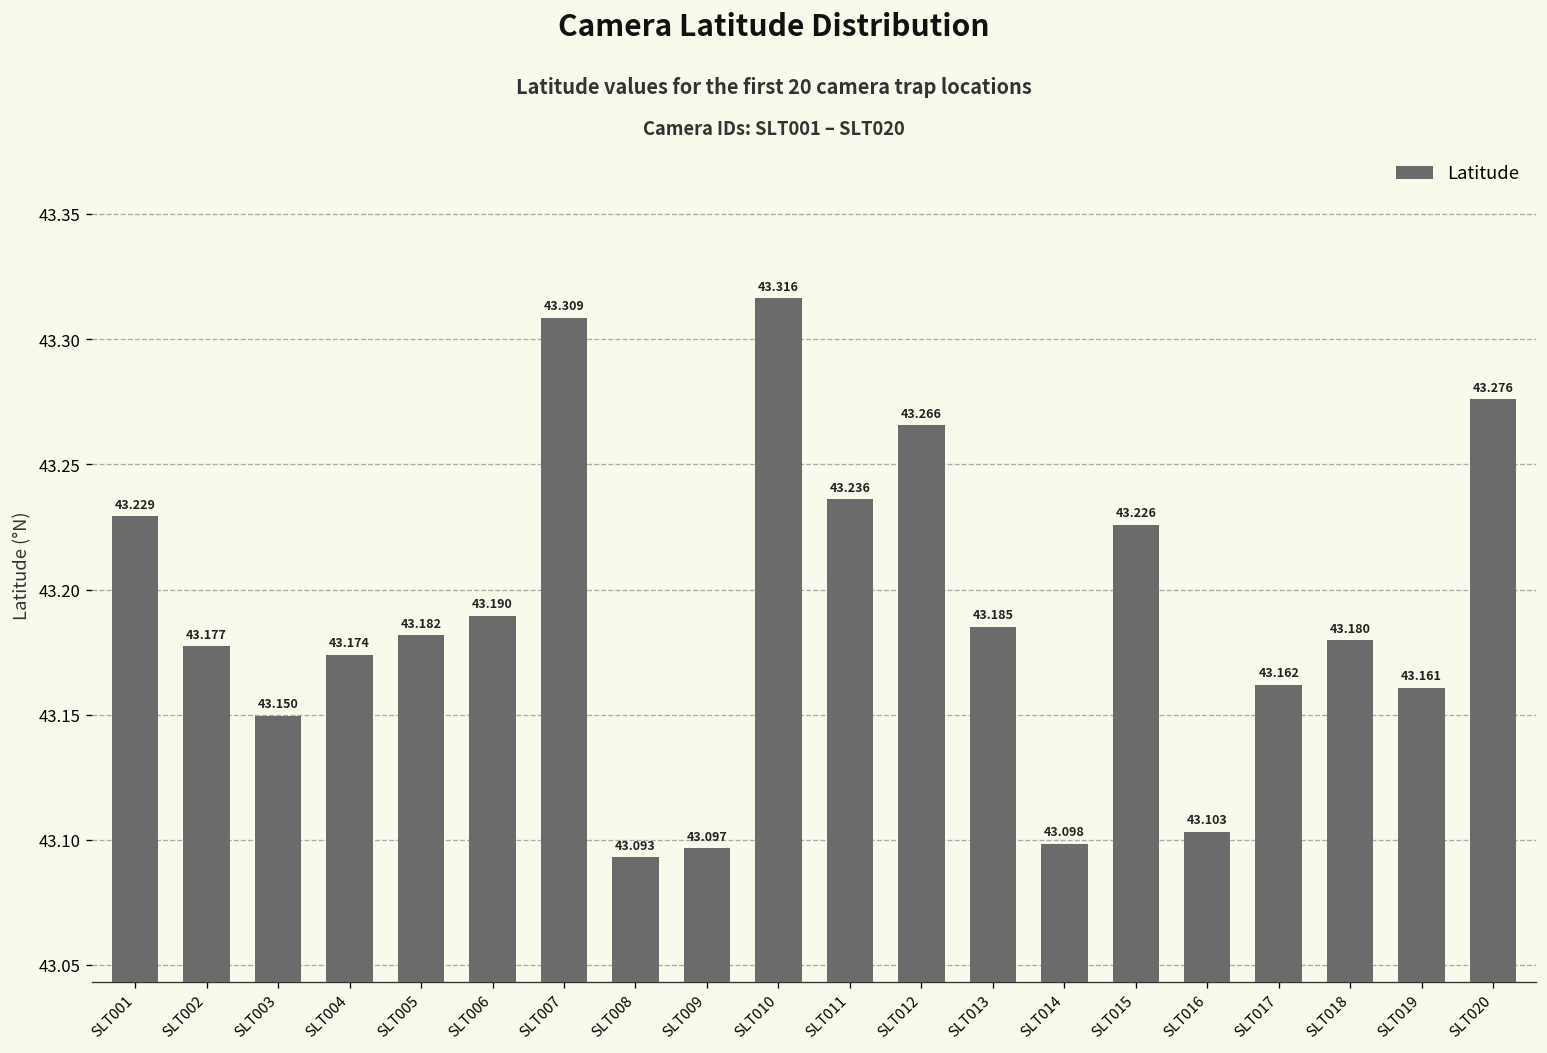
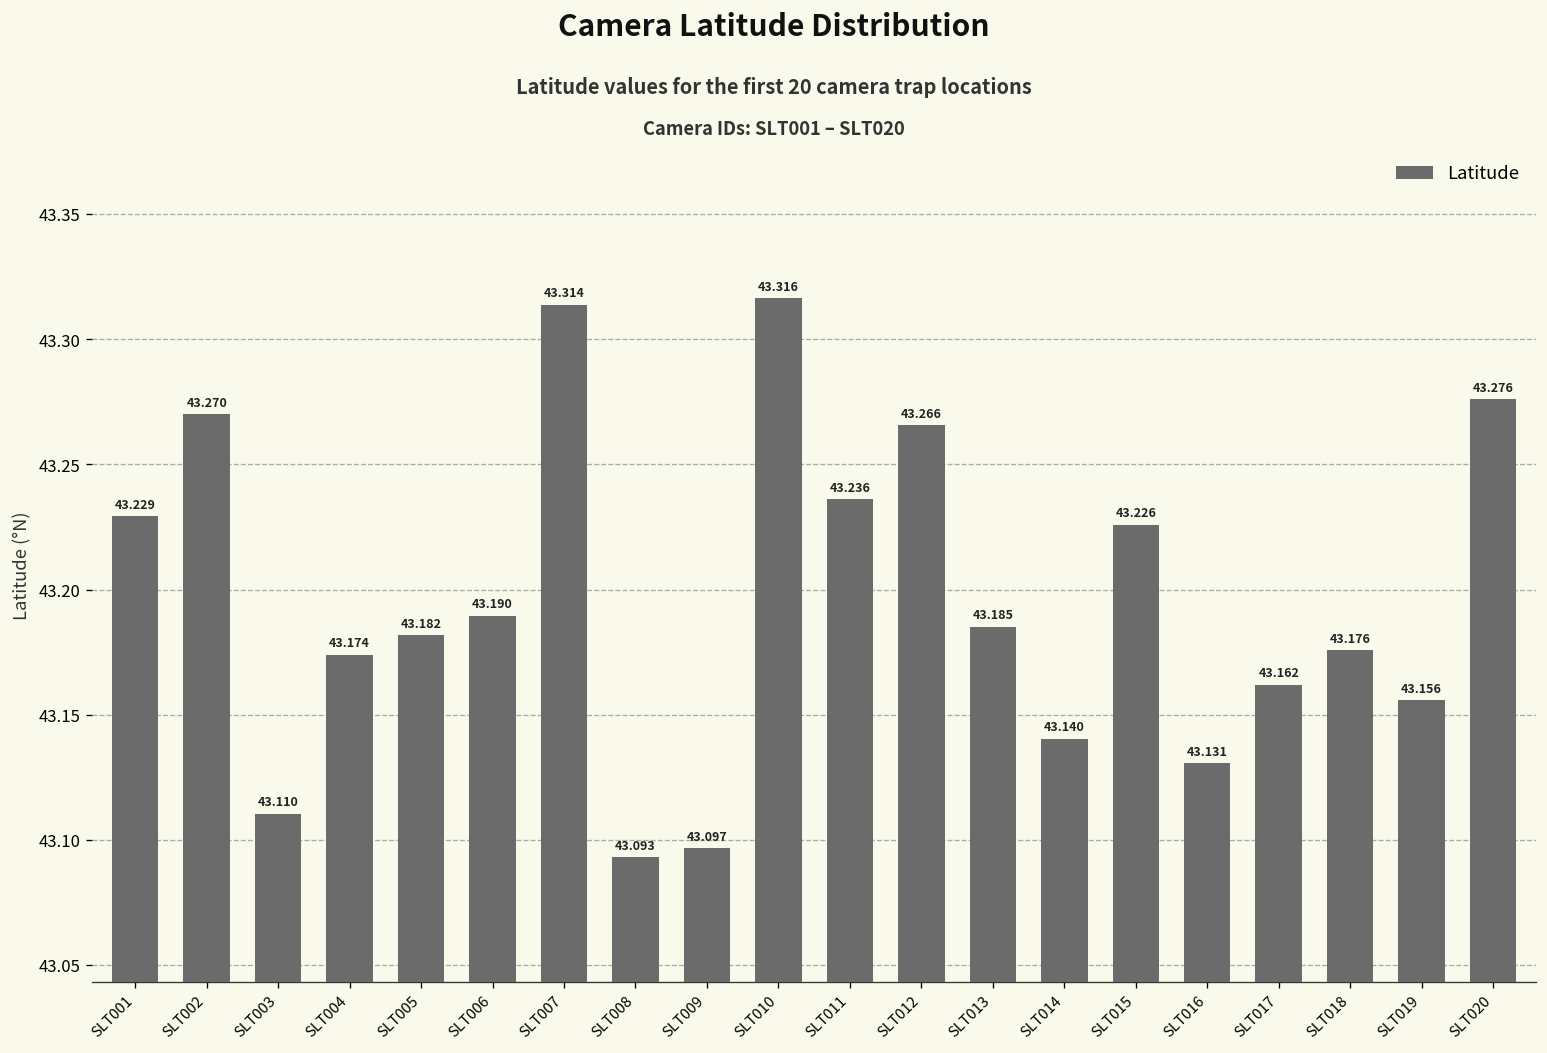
SLT002: 43.177 -> 43.270
SLT003: 43.150 -> 43.110
SLT007: 43.309 -> 43.314
SLT014: 43.098 -> 43.140
SLT016: 43.103 -> 43.131
SLT018: 43.180 -> 43.176
SLT019: 43.161 -> 43.156
